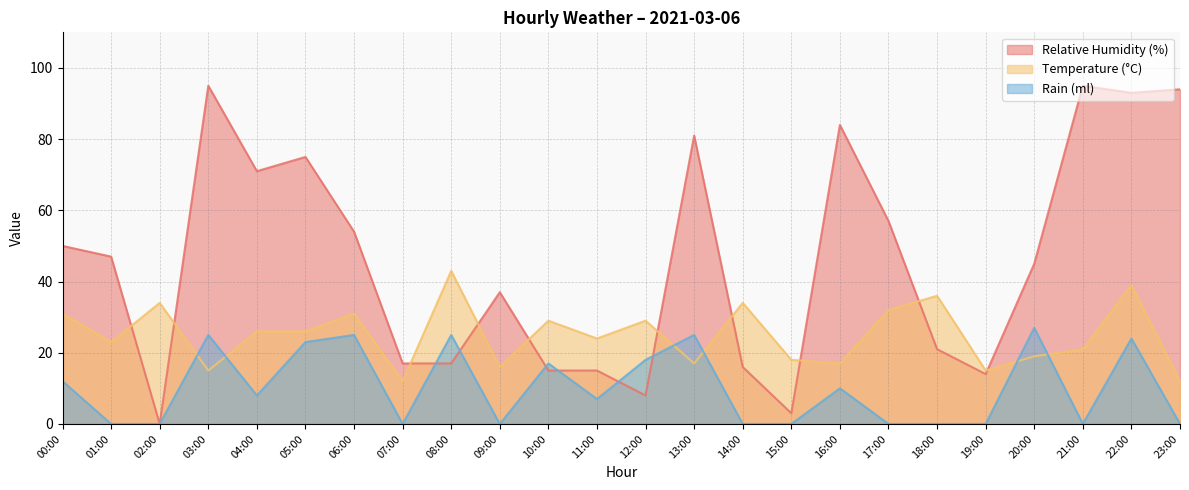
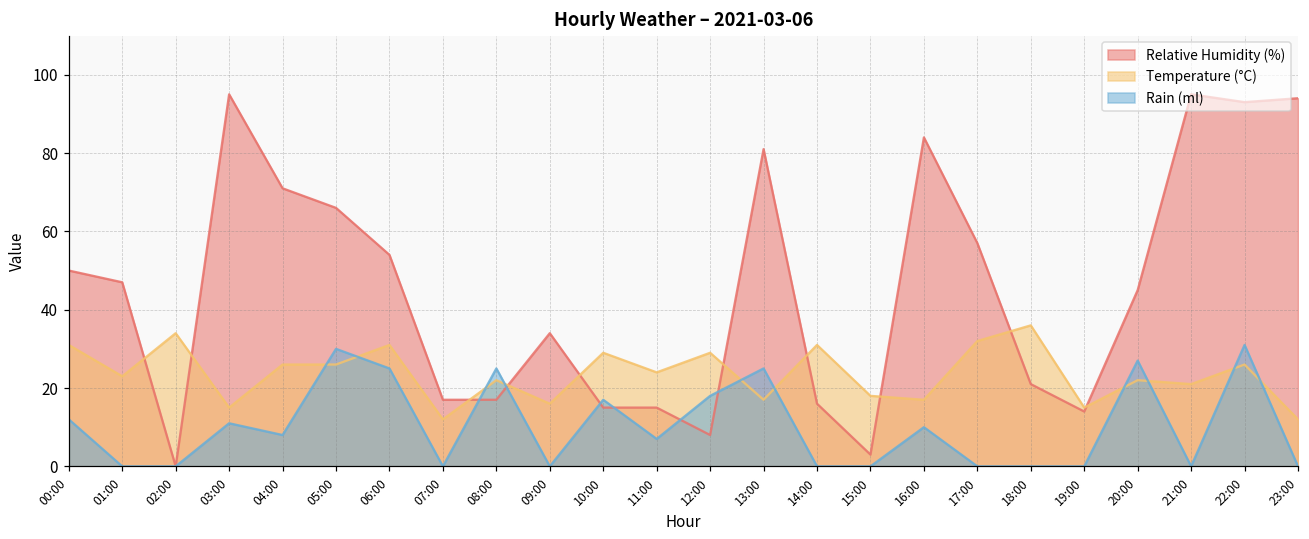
Rain (ml), 03:00: 25 -> 11
Relative Humidity (%), 05:00: 75 -> 66
Rain (ml), 05:00: 23 -> 30
Temperature (°C), 08:00: 43 -> 22
Relative Humidity (%), 09:00: 37 -> 34
Temperature (°C), 14:00: 34 -> 31
Temperature (°C), 20:00: 19 -> 22
Temperature (°C), 22:00: 39 -> 26
Rain (ml), 22:00: 24 -> 31
